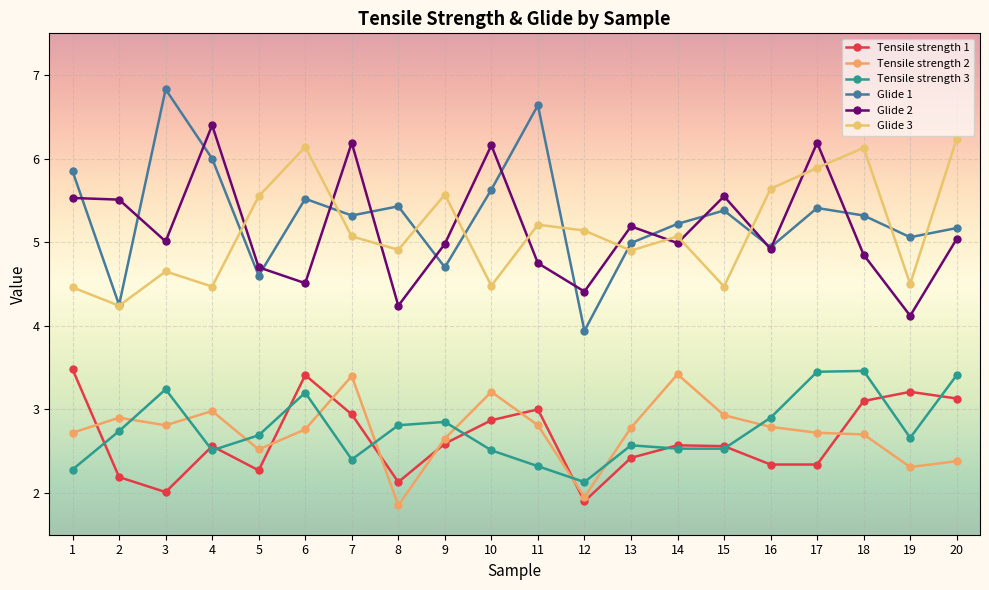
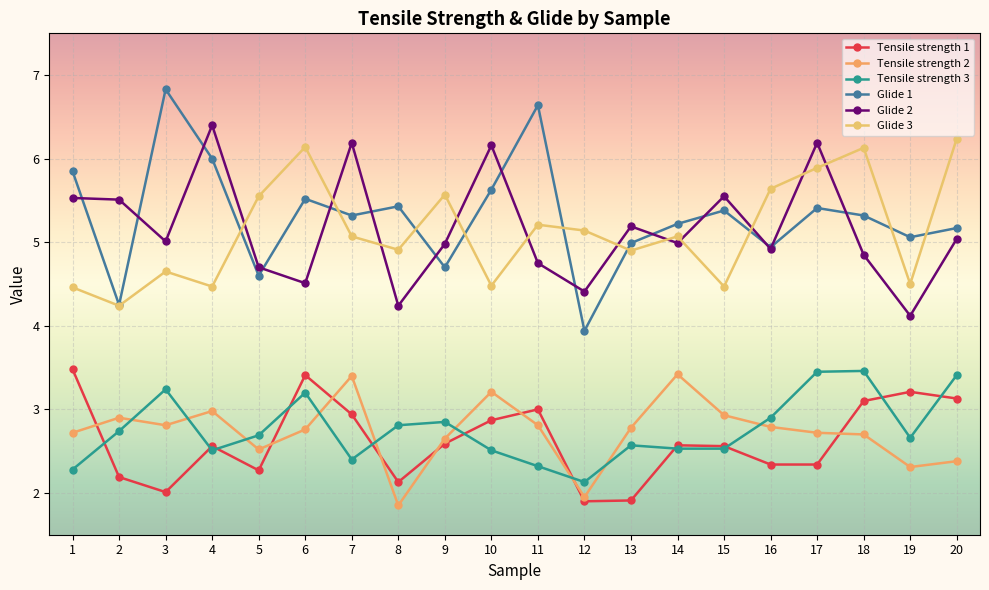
Tensile strength 1, 13: 2.4 -> 1.9
